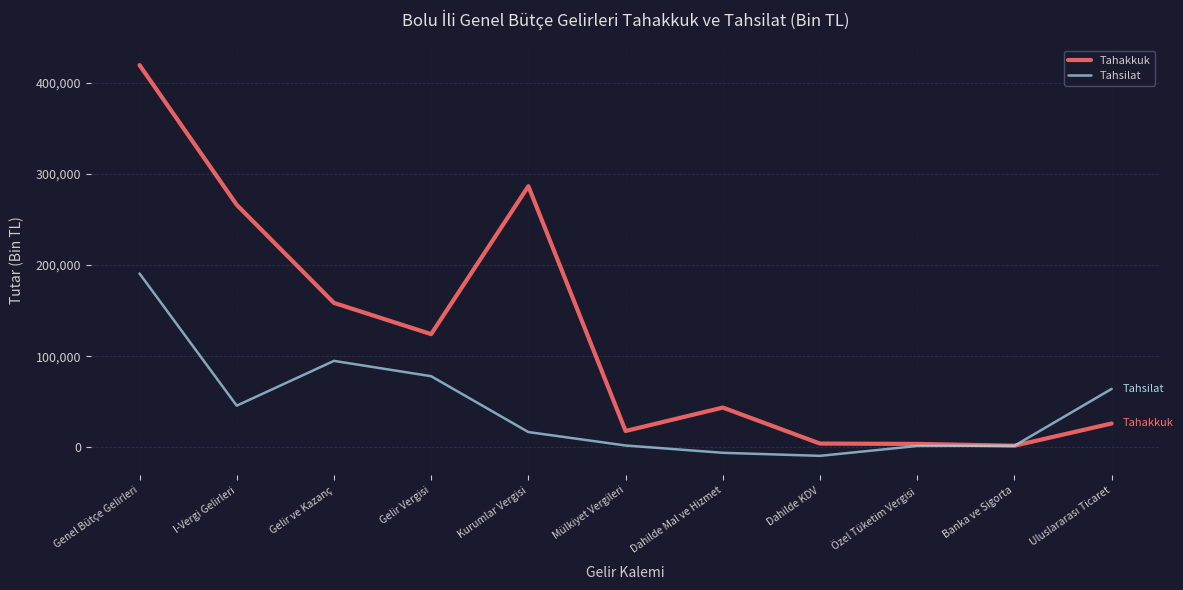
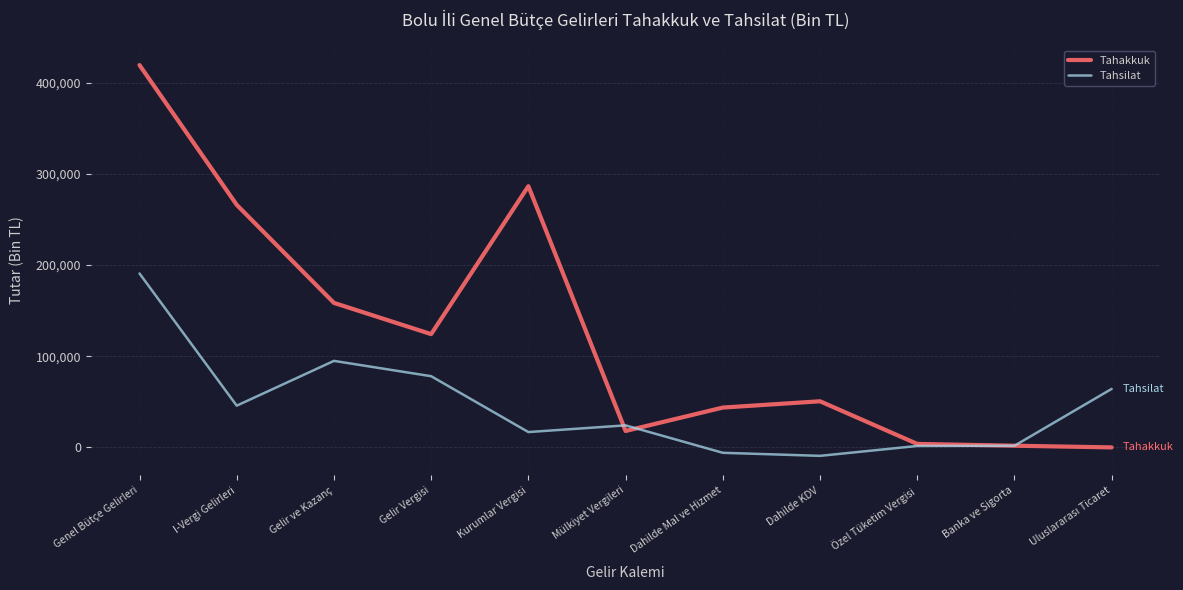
Tahsilat, Mülkiyet Vergileri: 0 -> 20,000
Tahakkuk, Dahilde KDV: 0 -> 50,000
Tahakkuk, Uluslararası Ticaret: 30,000 -> 0
